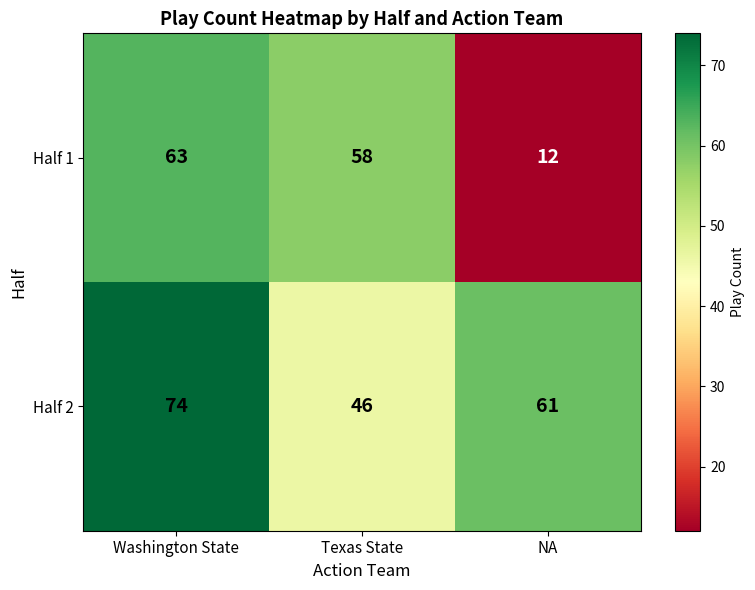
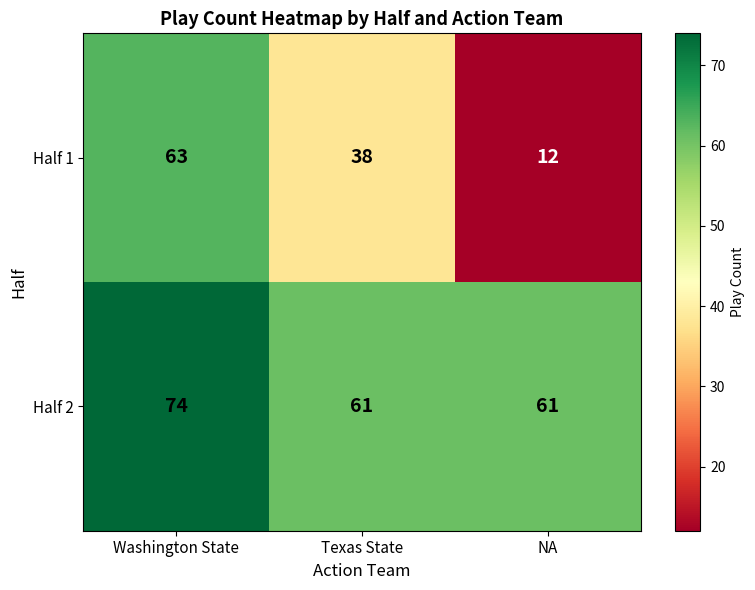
Half 1, Texas State: 58 -> 38
Half 2, Texas State: 46 -> 61
